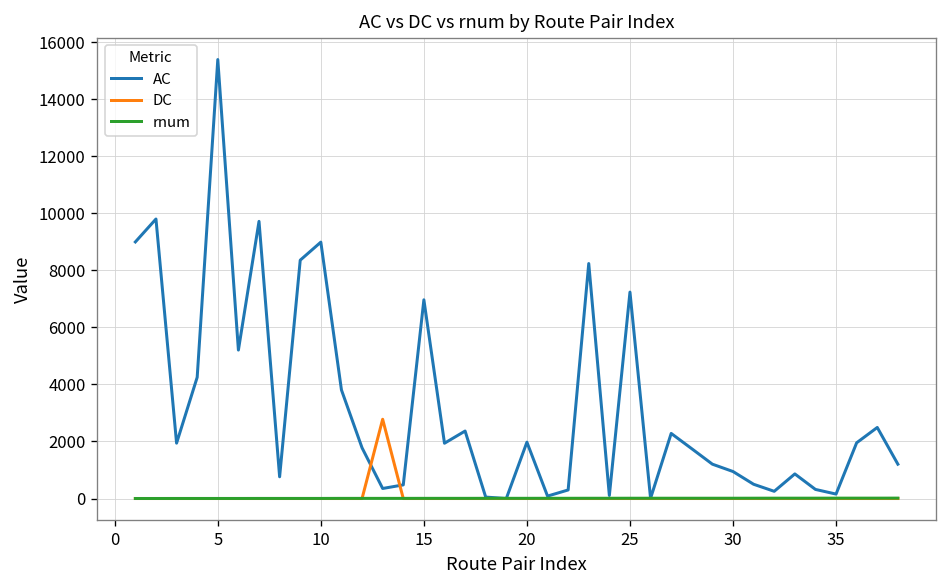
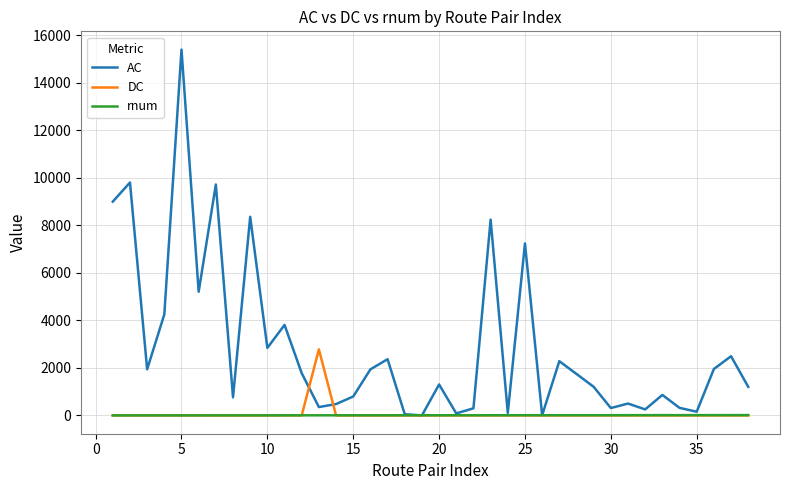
AC, 10: 9000 -> 2800
AC, 15: 7000 -> 800
AC, 20: 2000 -> 1300
AC, 30: 900 -> 300
